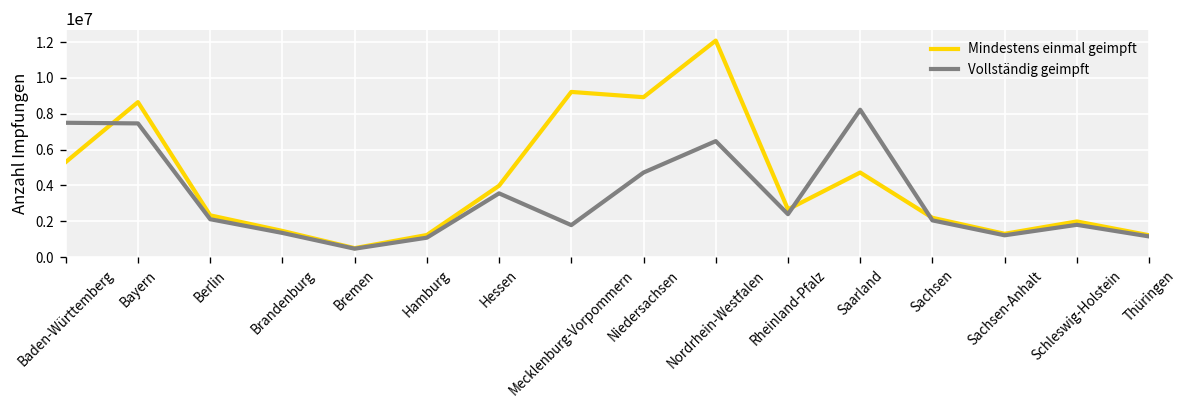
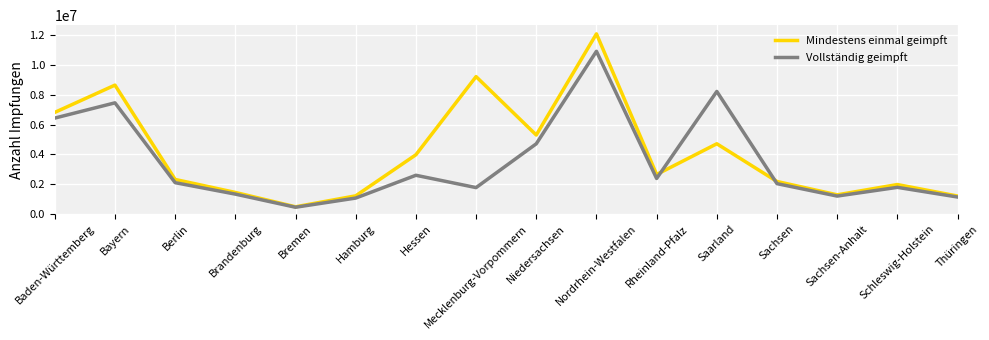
Mindestens einmal geimpft, Baden-Württemberg: 5300000 -> 6800000
Vollständig geimpft, Baden-Württemberg: 7500000 -> 6400000
Vollständig geimpft, Hessen: 3600000 -> 2600000
Mindestens einmal geimpft, Niedersachsen: 8900000 -> 5300000
Vollständig geimpft, Nordrhein-Westfalen: 6500000 -> 10900000
